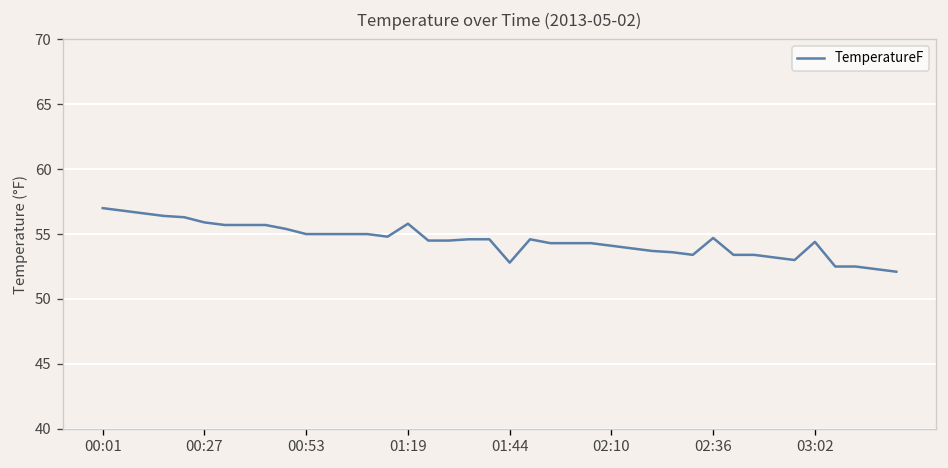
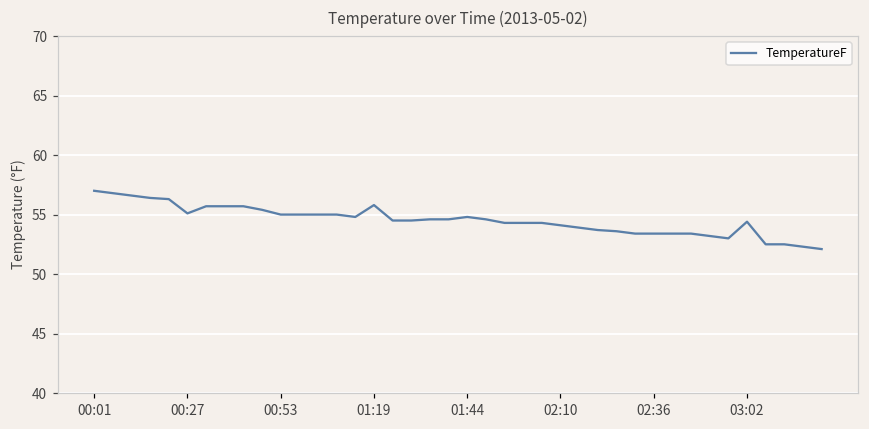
00:27: 55.9 -> 55.1
01:44: 52.8 -> 54.8
02:36: 54.7 -> 53.4
